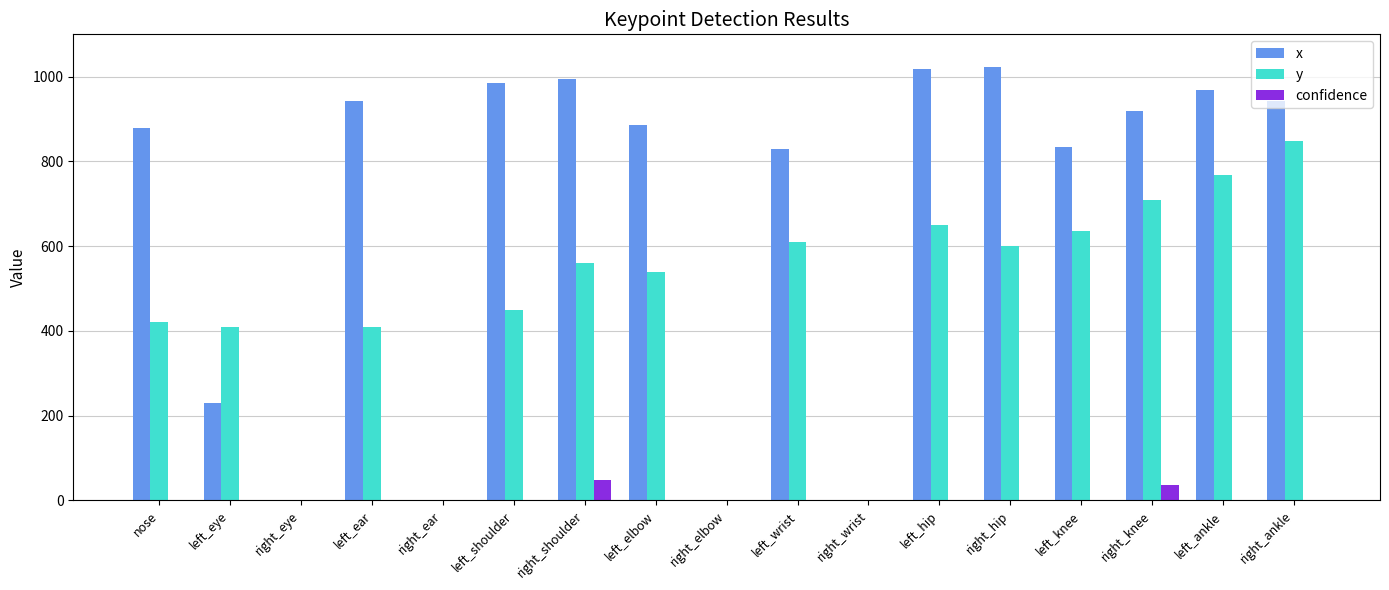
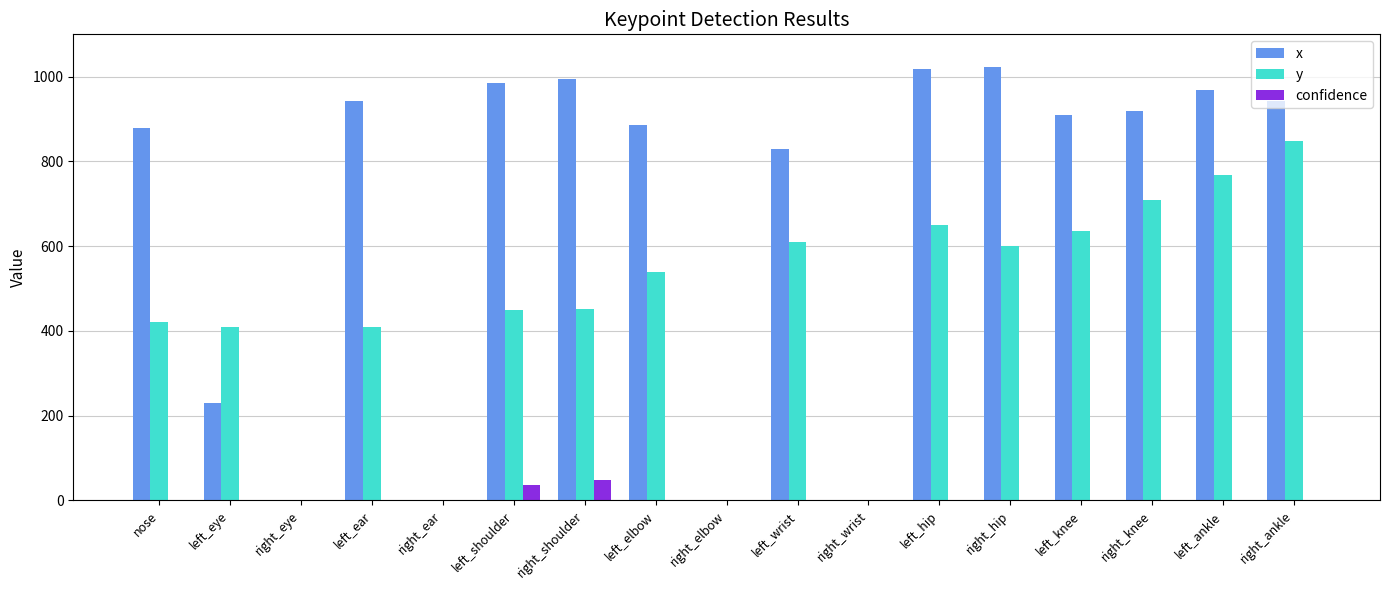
confidence, left_shoulder: 0 -> 40
y, right_shoulder: 560 -> 450
x, left_knee: 830 -> 910
confidence, right_knee: 40 -> 0
